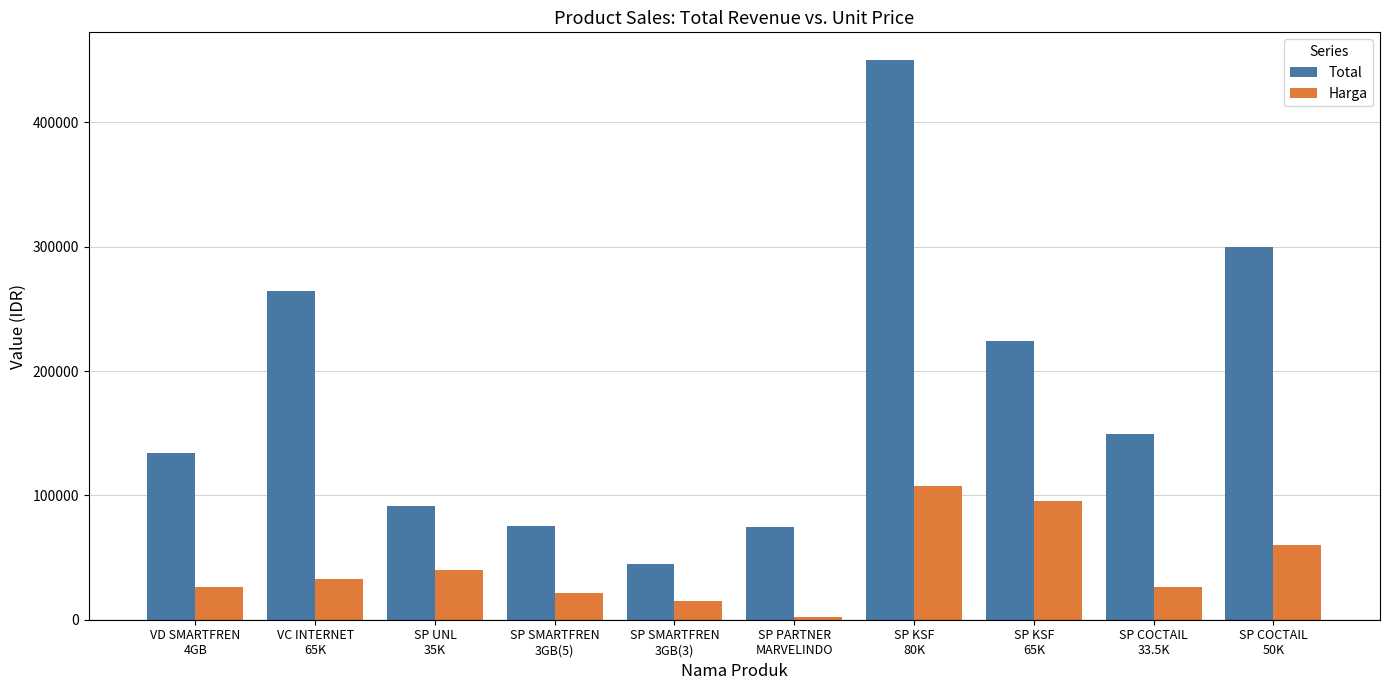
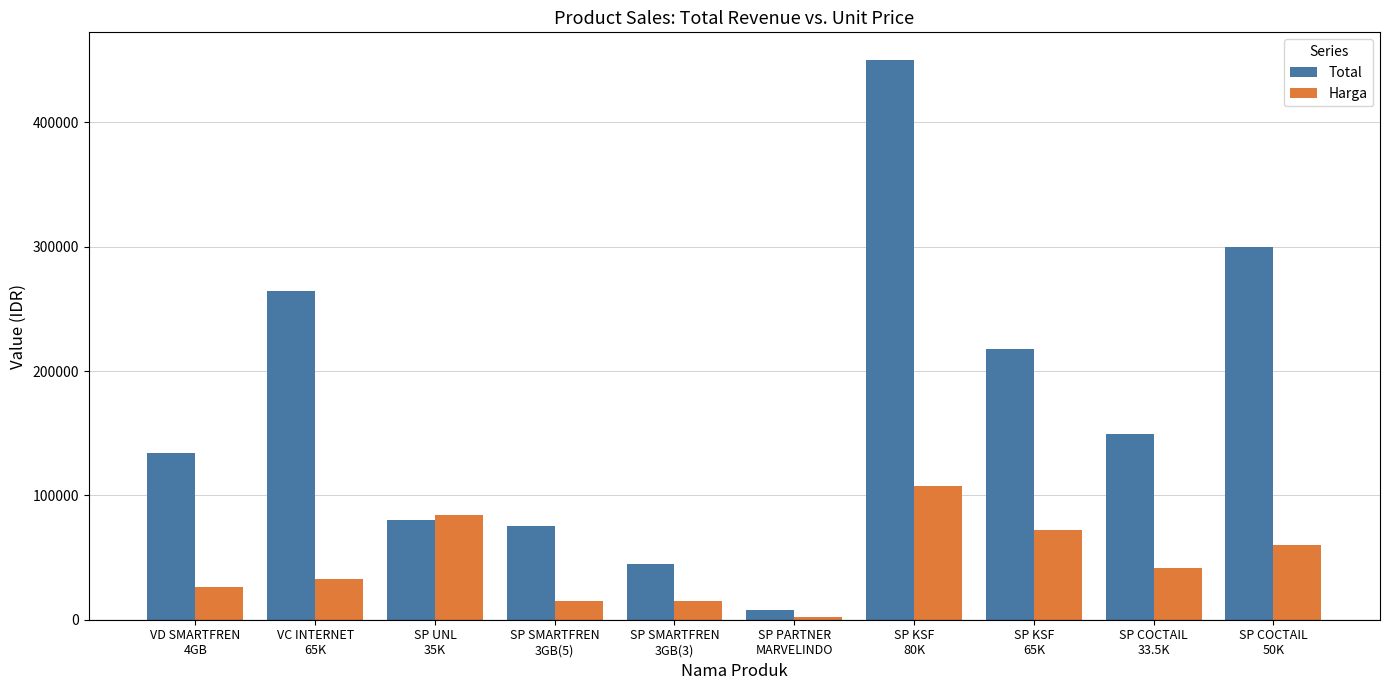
Total, SP UNL 35K: 92000 -> 80000
Harga, SP UNL 35K: 40000 -> 84000
Harga, SP SMARTFREN 3GB(5): 22000 -> 15000
Total, SP PARTNER MARVELINDO: 74000 -> 8000
Total, SP KSF 65K: 224000 -> 218000
Harga, SP KSF 65K: 95000 -> 73000
Harga, SP COCTAIL 33.5K: 26000 -> 42000
